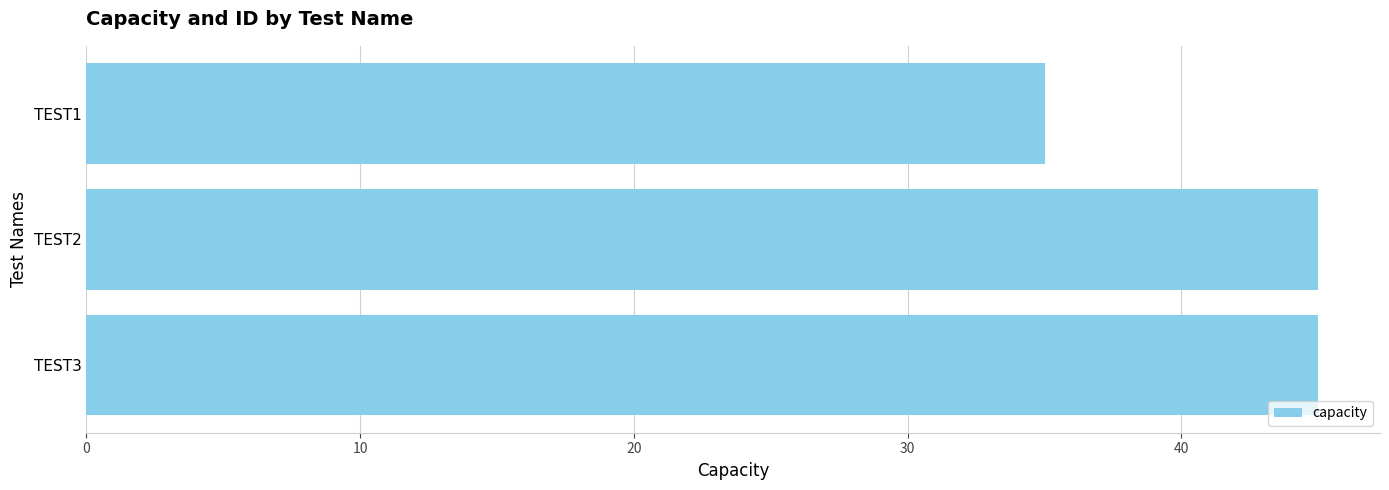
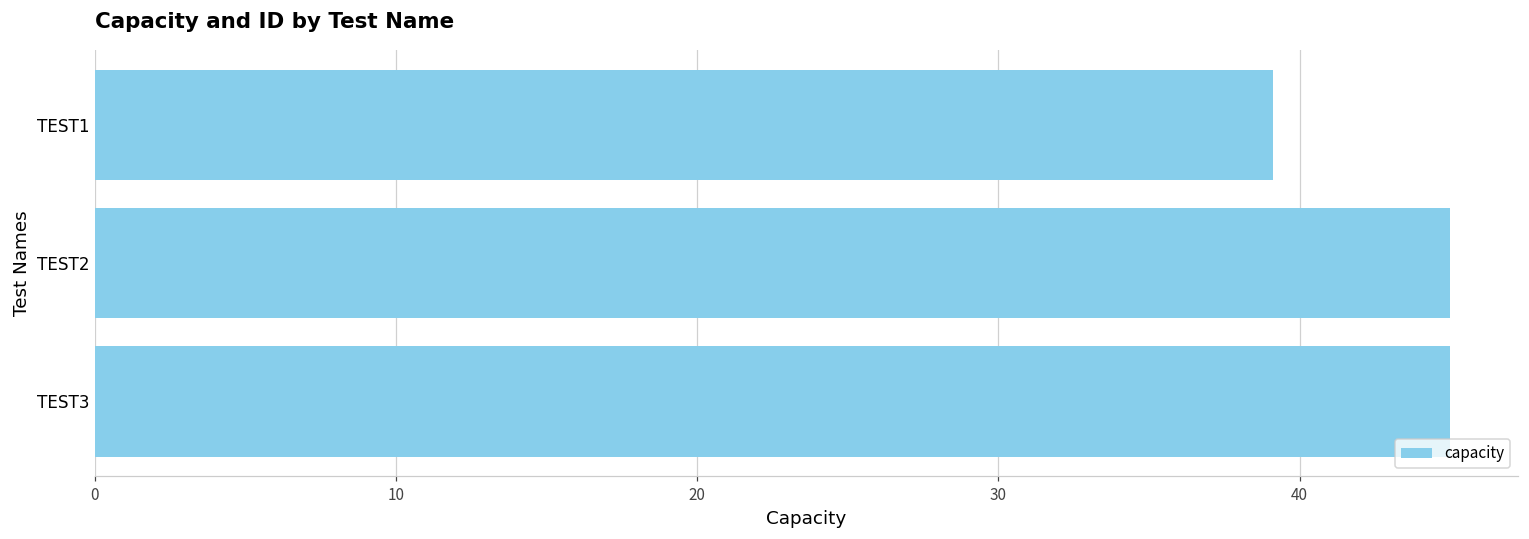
TEST1: 35.0 -> 39.1
